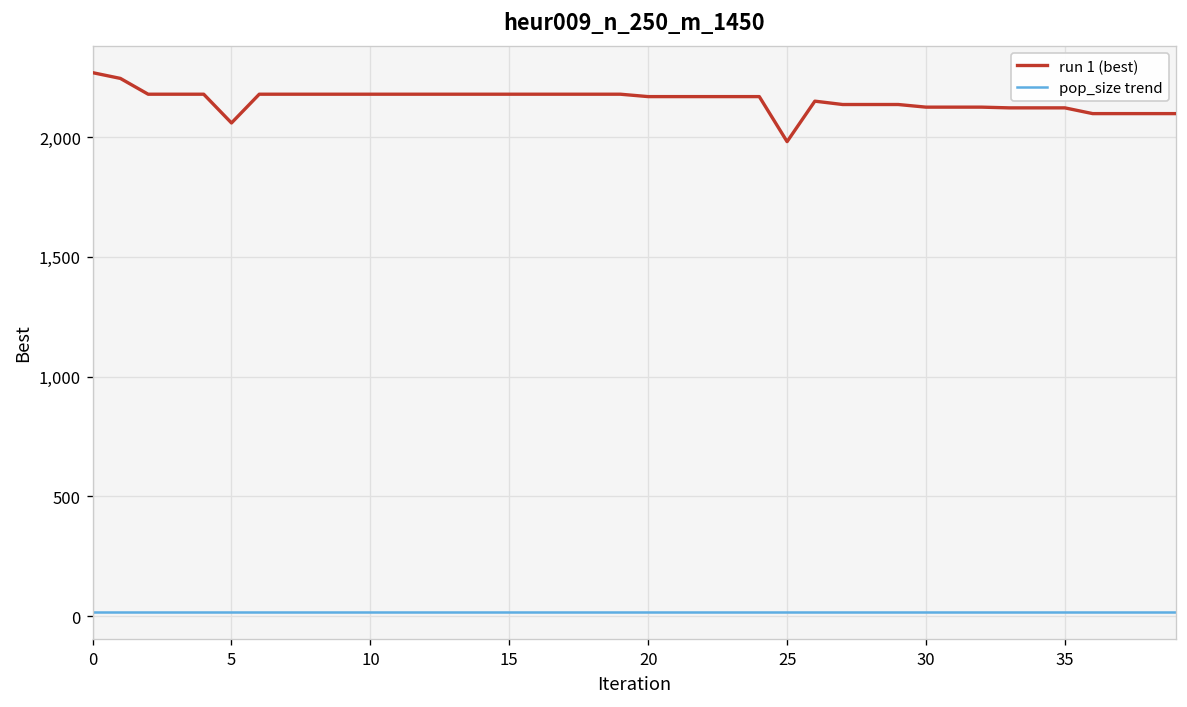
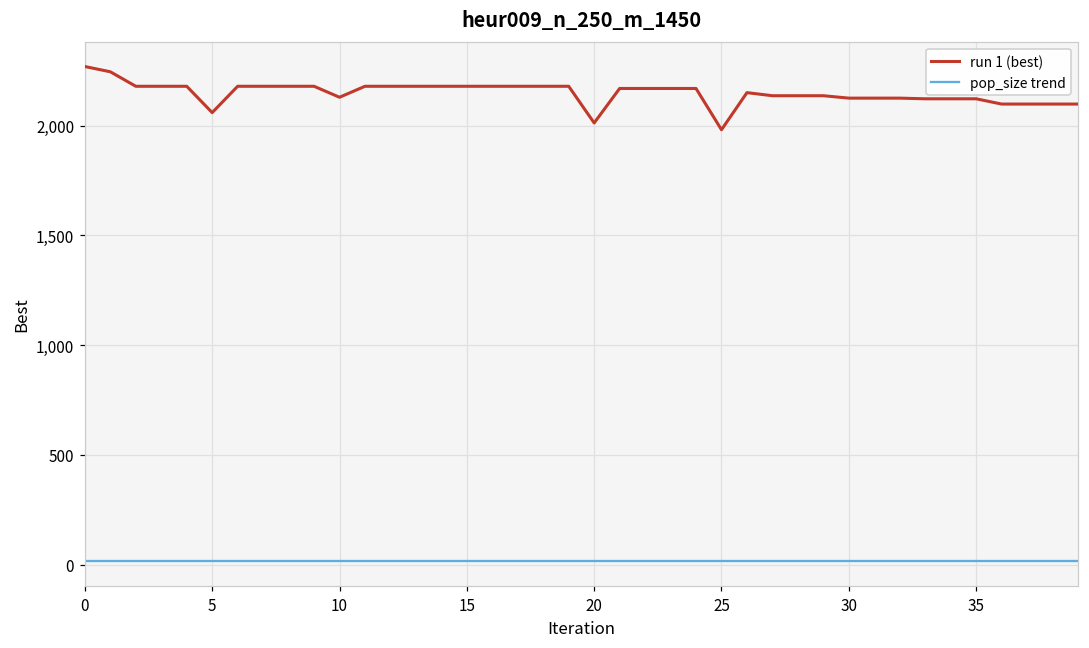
run 1 (best), 10: 2,180 -> 2,130
run 1 (best), 20: 2,170 -> 2,010
